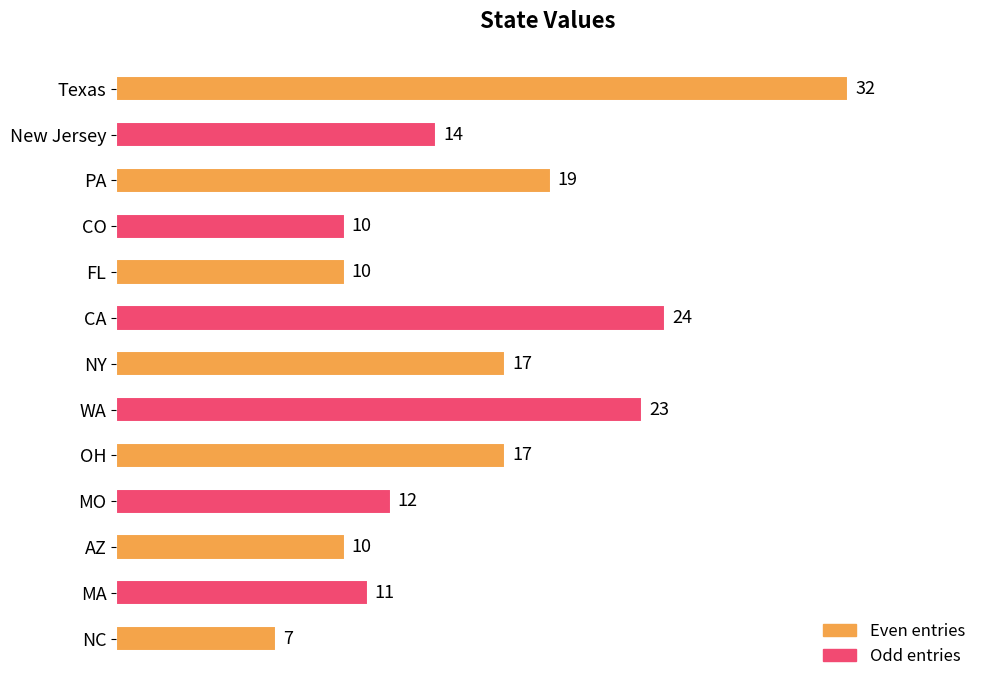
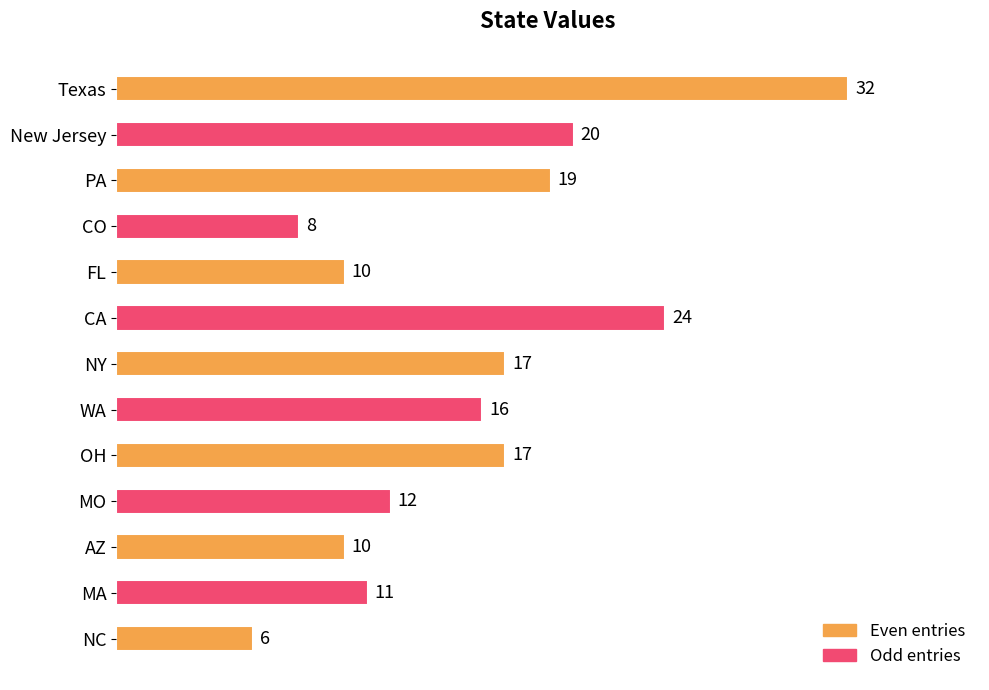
New Jersey: 14 -> 20
CO: 10 -> 8
WA: 23 -> 16
NC: 7 -> 6
